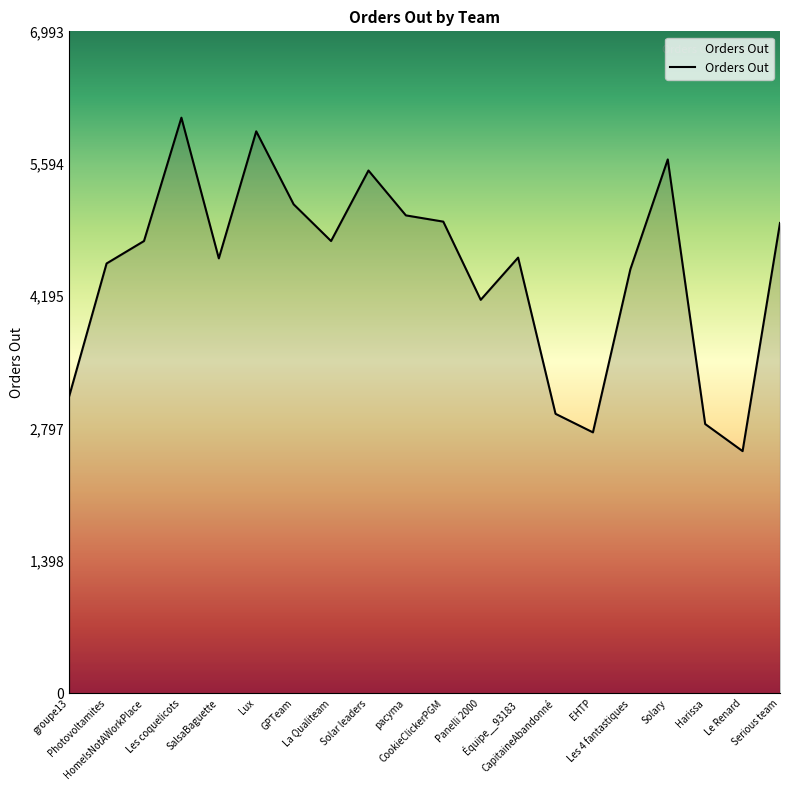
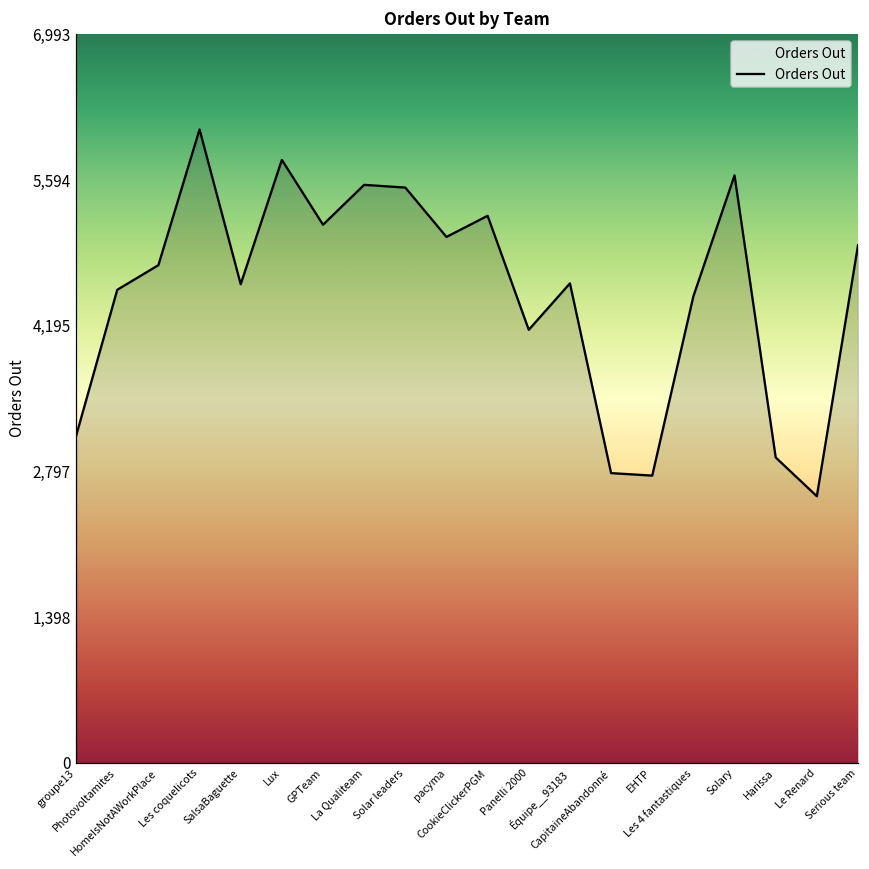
Lux: 5,900 -> 5,800
La Qualiteam: 4,800 -> 5,500
CookieClickerPGM: 5,000 -> 5,300
CapitaineAbandonné: 3,000 -> 2,800
Harissa: 2,800 -> 2,900
